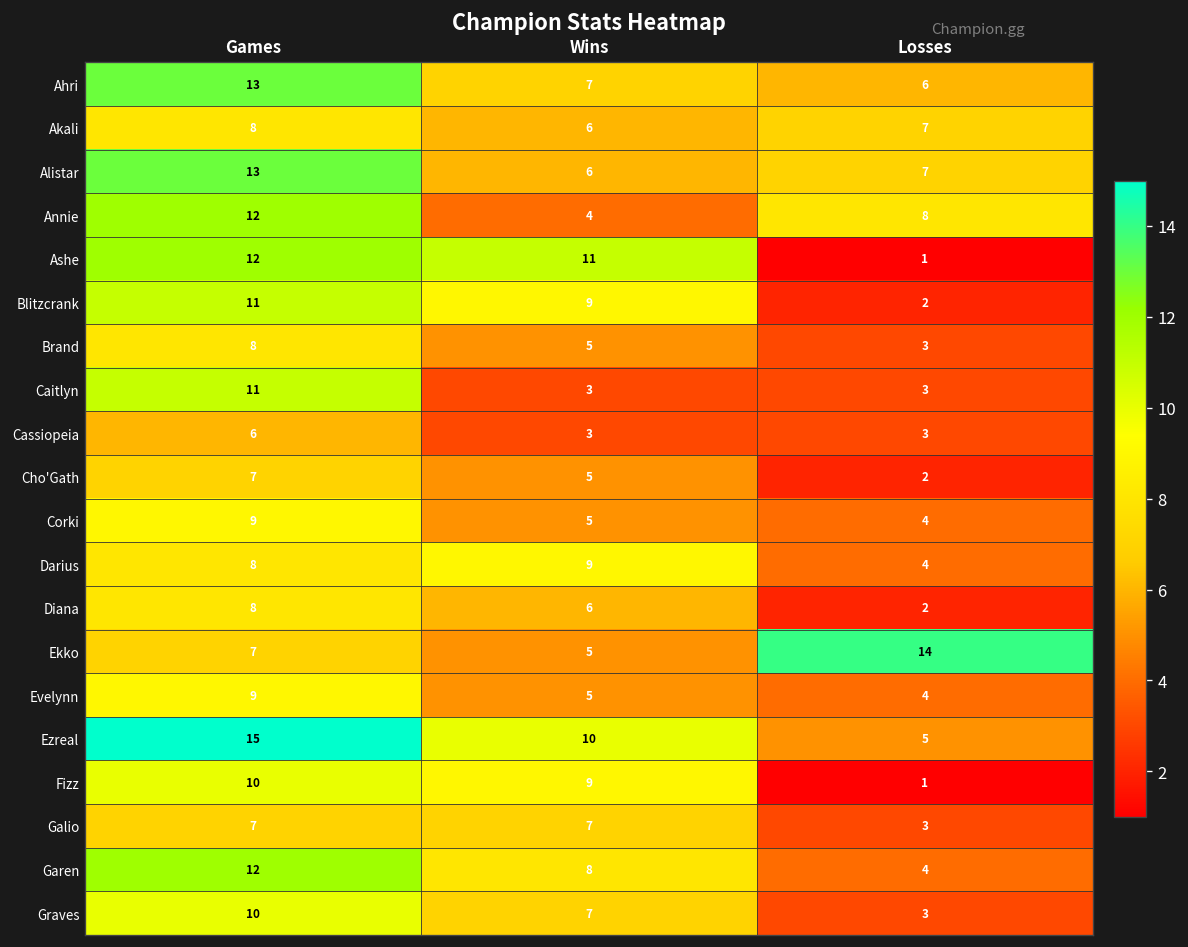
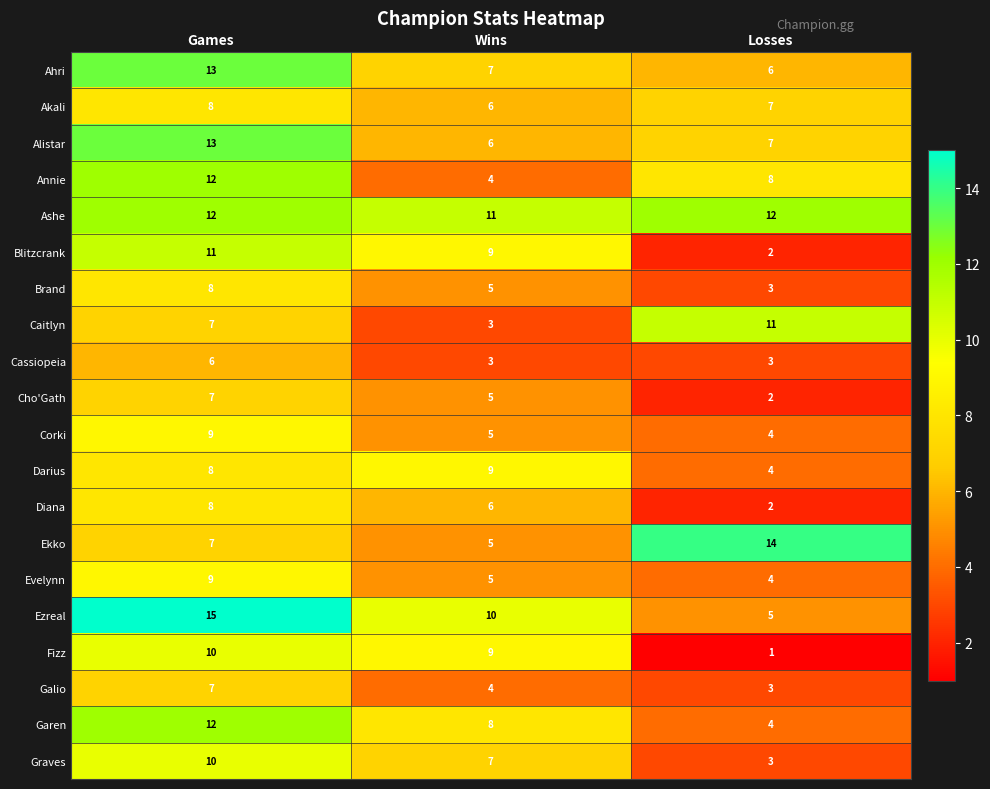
Ashe, Losses: 1 -> 12
Caitlyn, Games: 11 -> 7
Caitlyn, Losses: 3 -> 11
Galio, Wins: 7 -> 4
